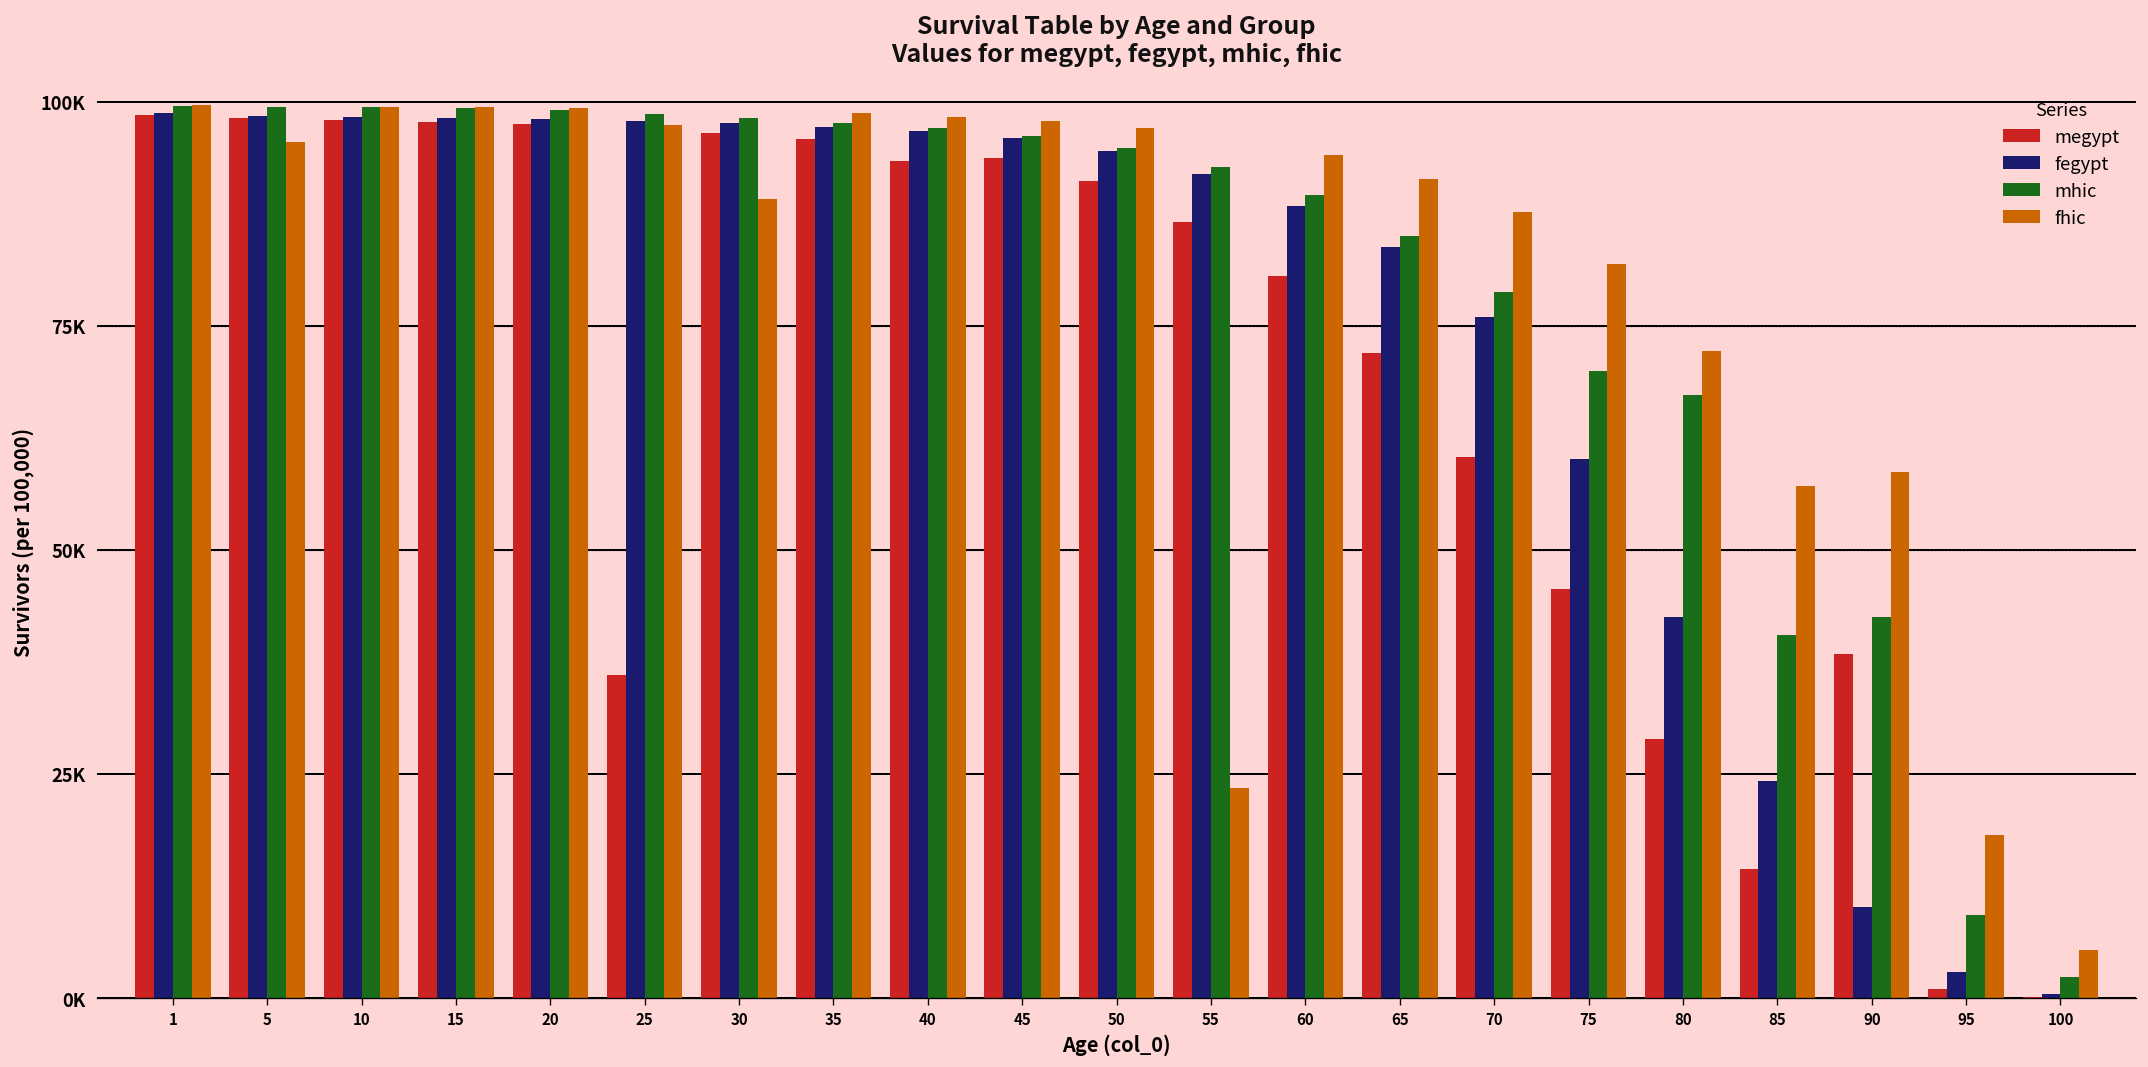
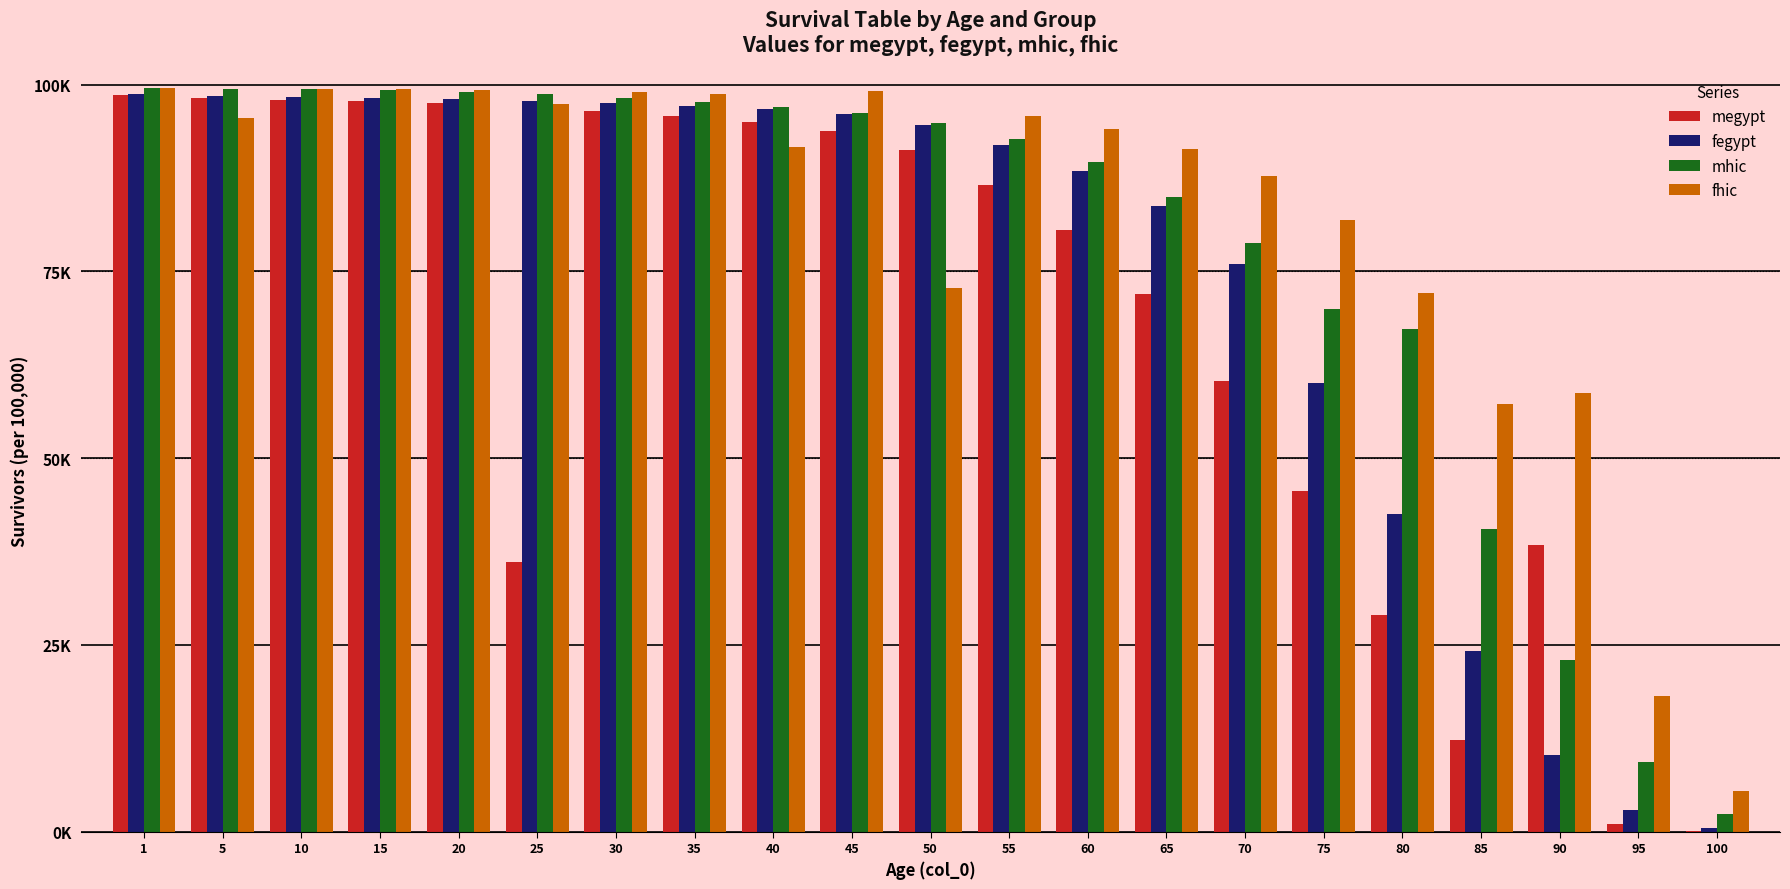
fhic, 30: 89000 -> 99000
megypt, 40: 93000 -> 95000
fhic, 40: 98000 -> 92000
fhic, 45: 98000 -> 99000
fhic, 50: 97000 -> 73000
fhic, 55: 23000 -> 96000
megypt, 85: 14000 -> 12000
mhic, 90: 43000 -> 23000
